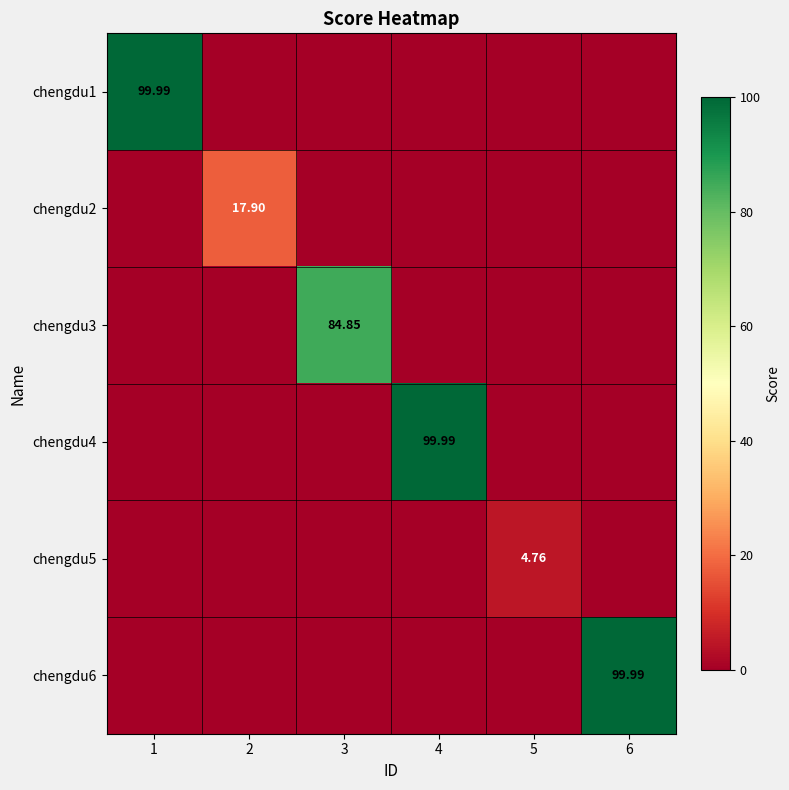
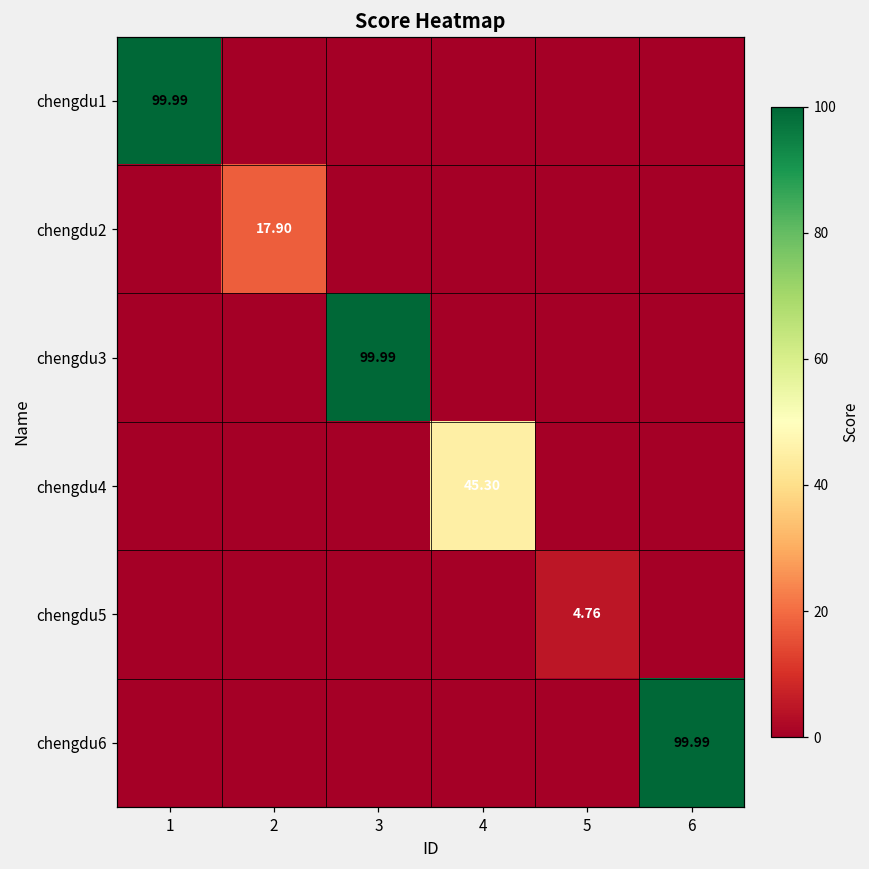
chengdu3, 3: 84.85 -> 99.99
chengdu4, 4: 99.99 -> 45.30
